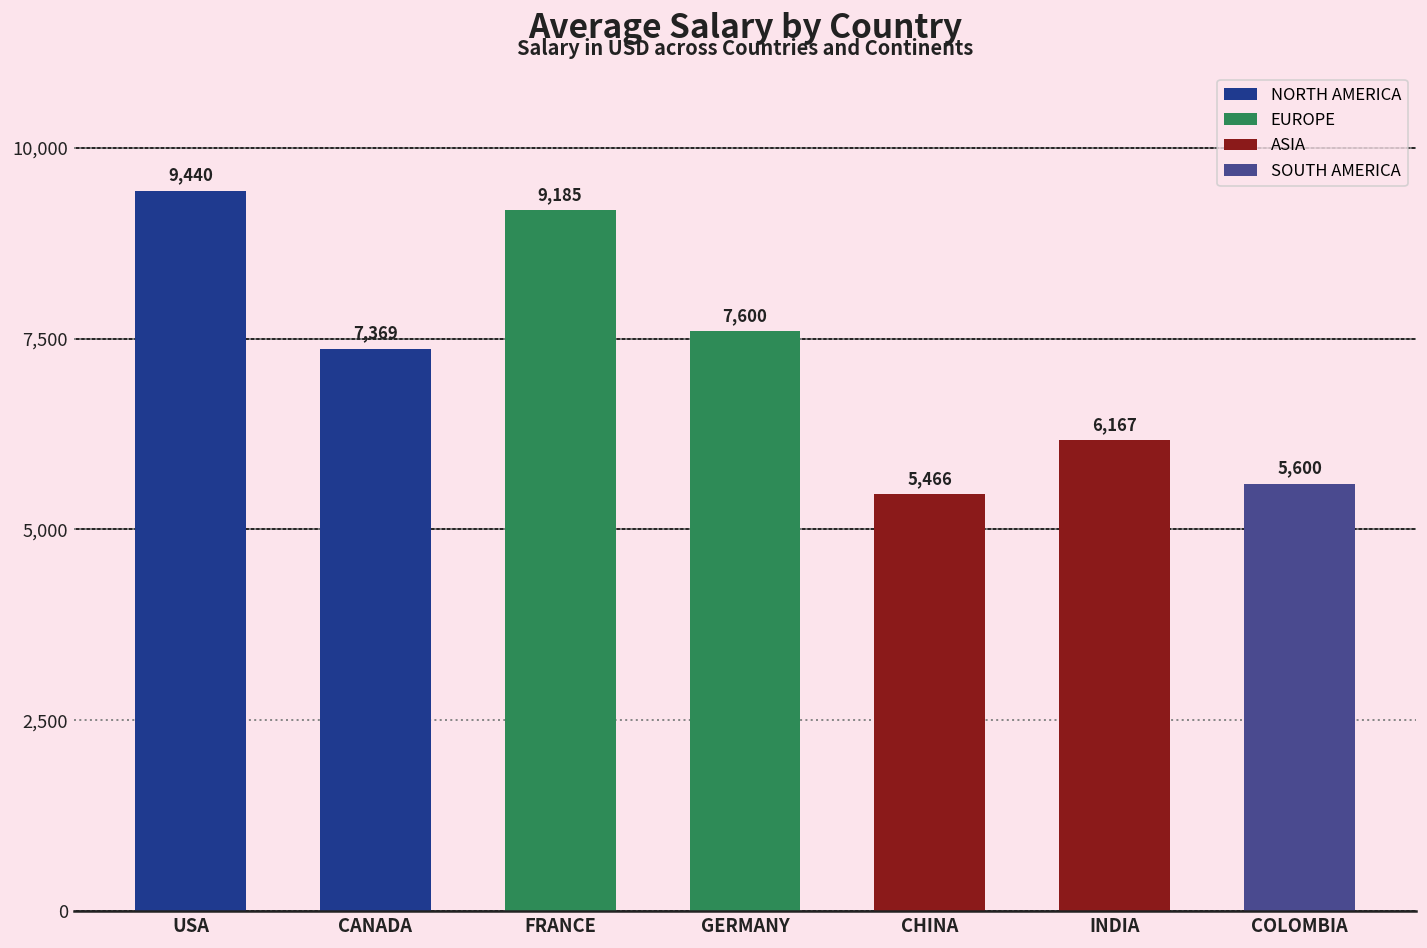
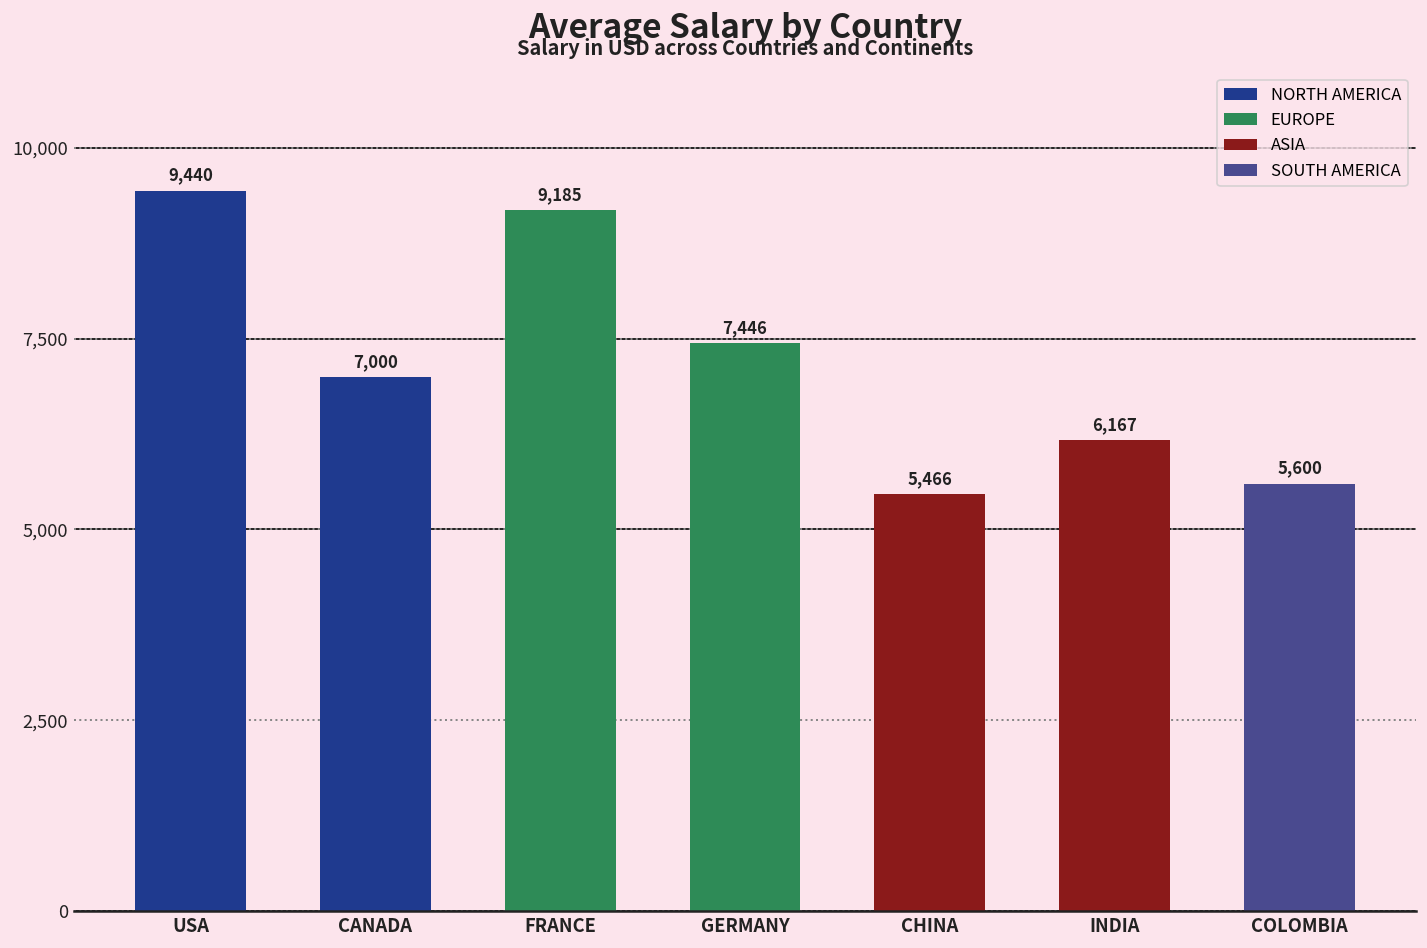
CANADA: 7,369 -> 7,000
GERMANY: 7,600 -> 7,446
